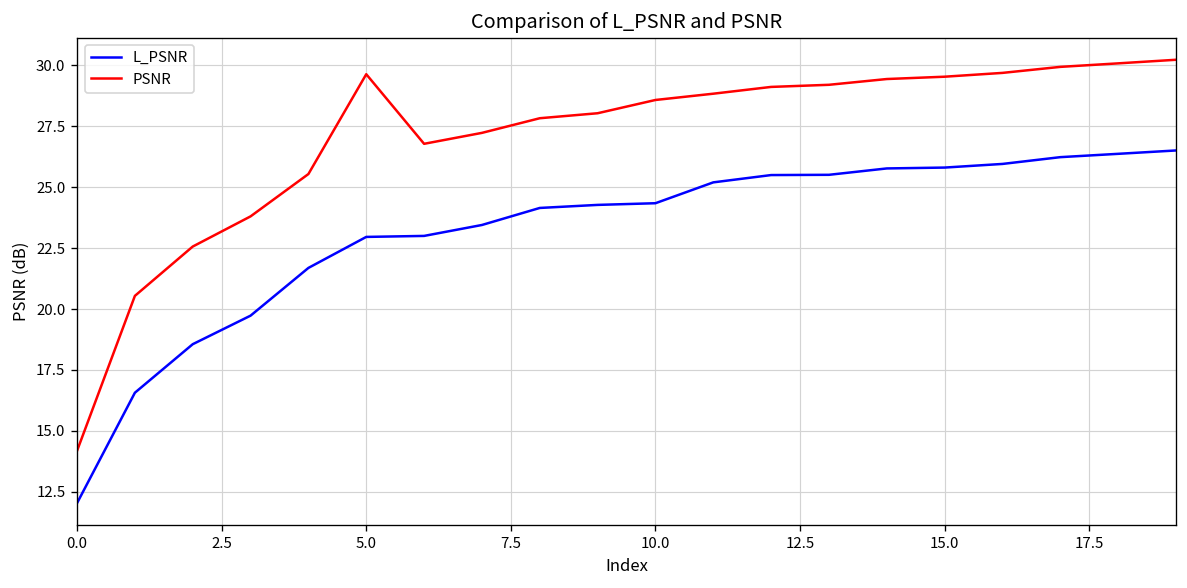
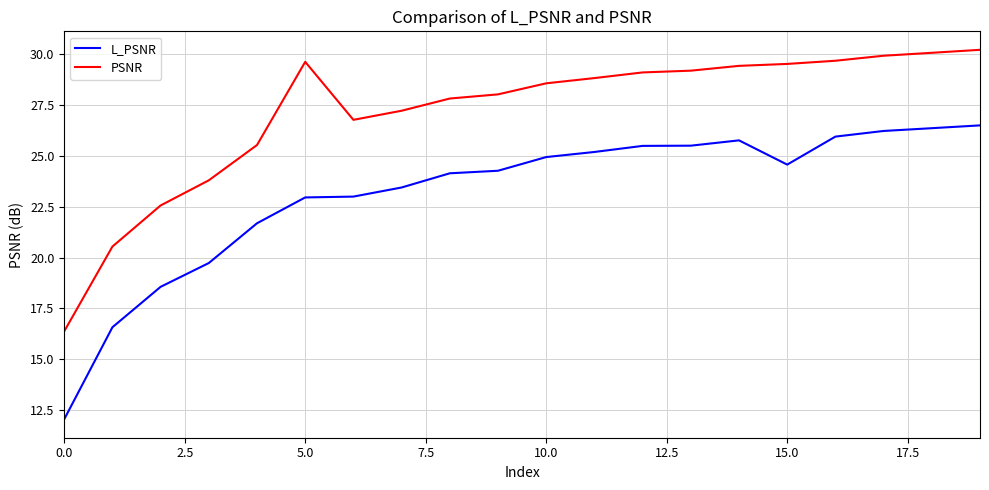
PSNR, 0.0: 14.2 -> 16.4
L_PSNR, 10.0: 24.3 -> 24.9
L_PSNR, 15.0: 25.8 -> 24.6
